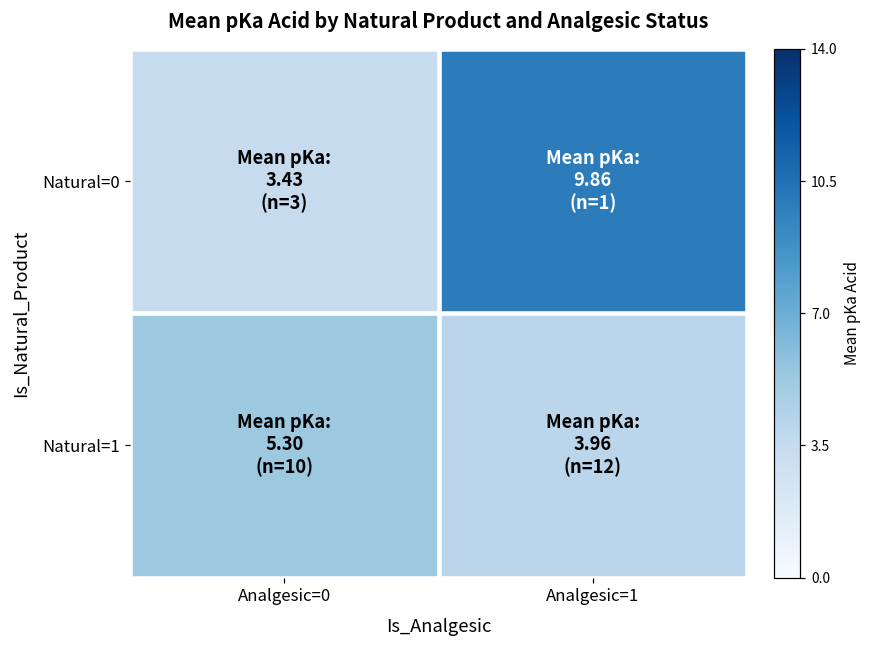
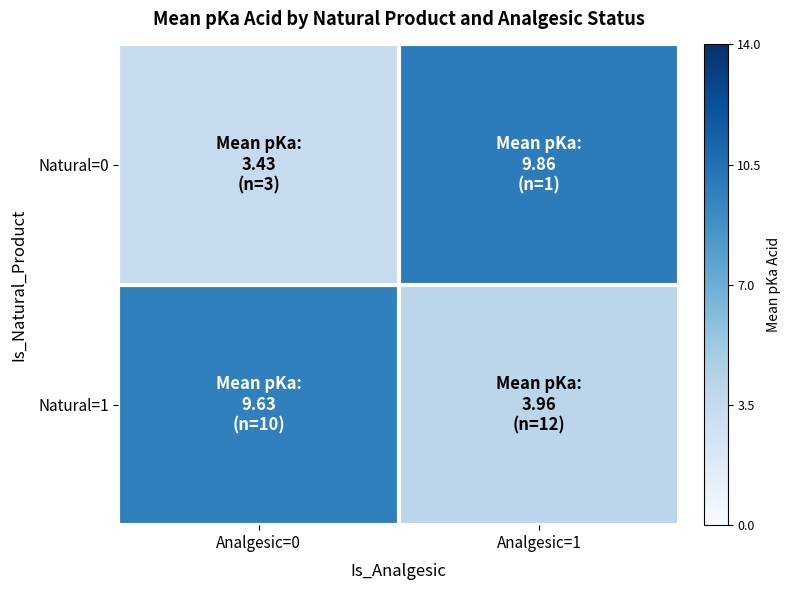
Natural=1, Analgesic=0: 5.30 -> 9.63
